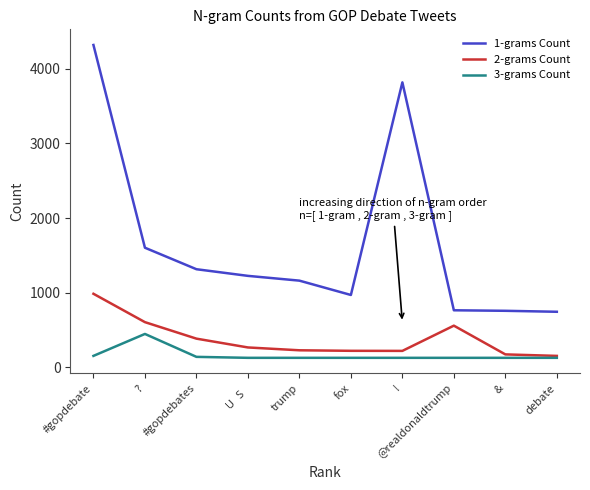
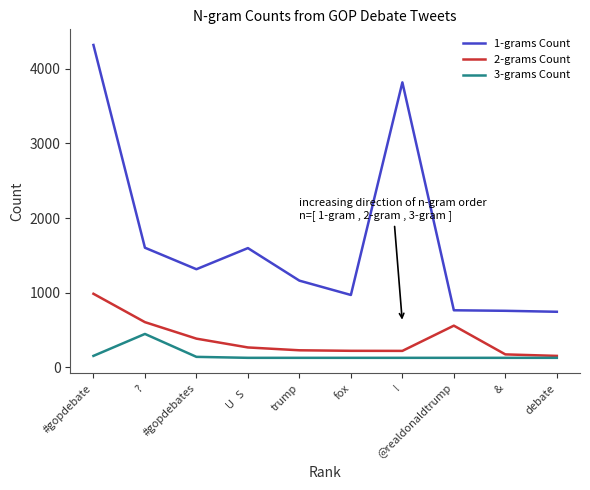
1-grams Count, 🇺🇸: 1200 -> 1600
